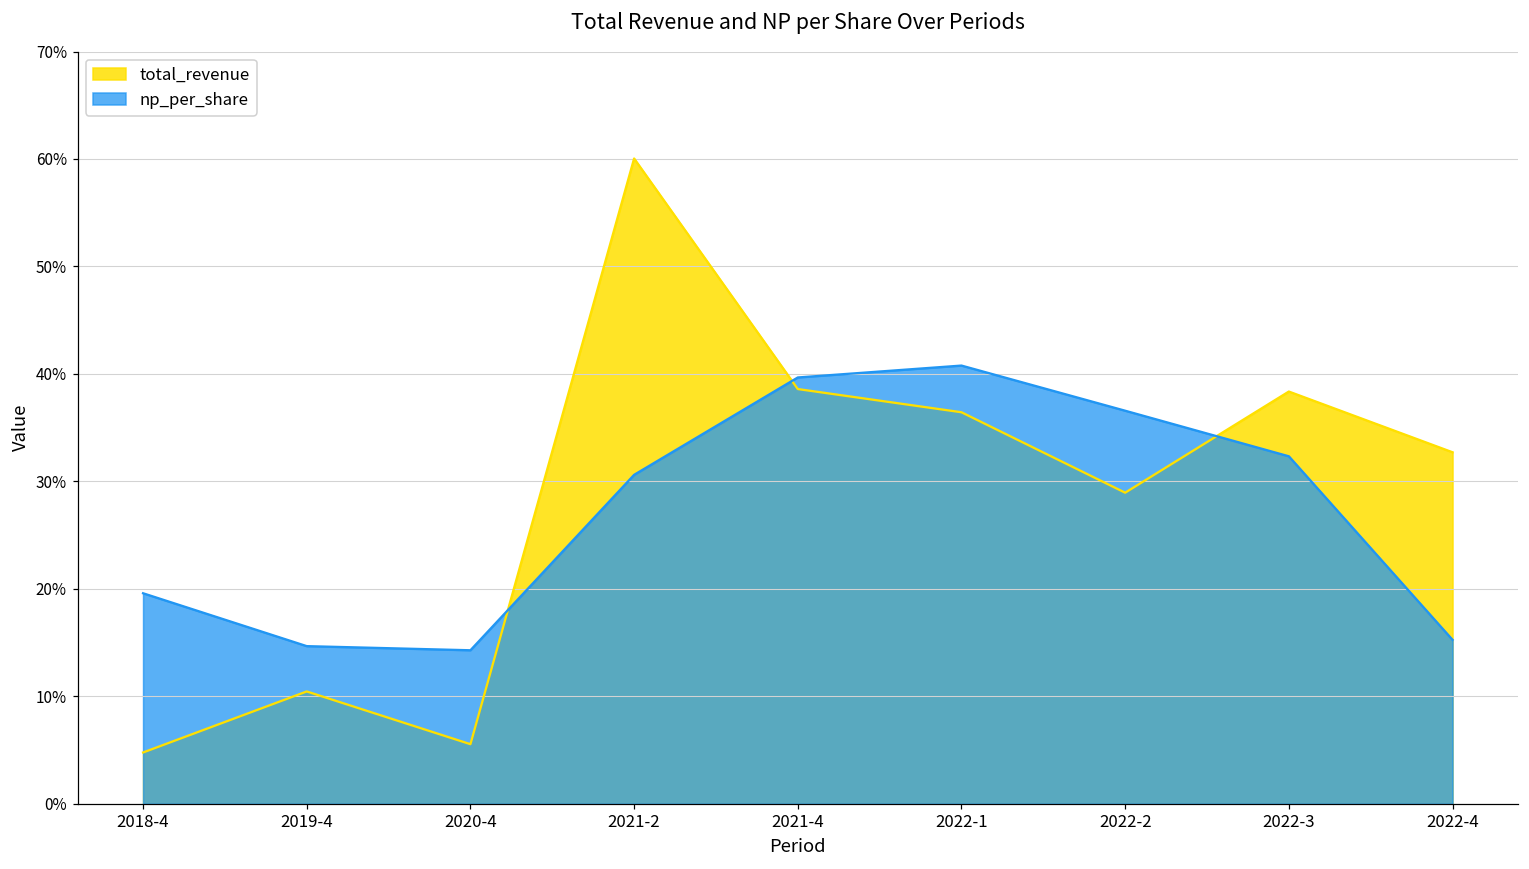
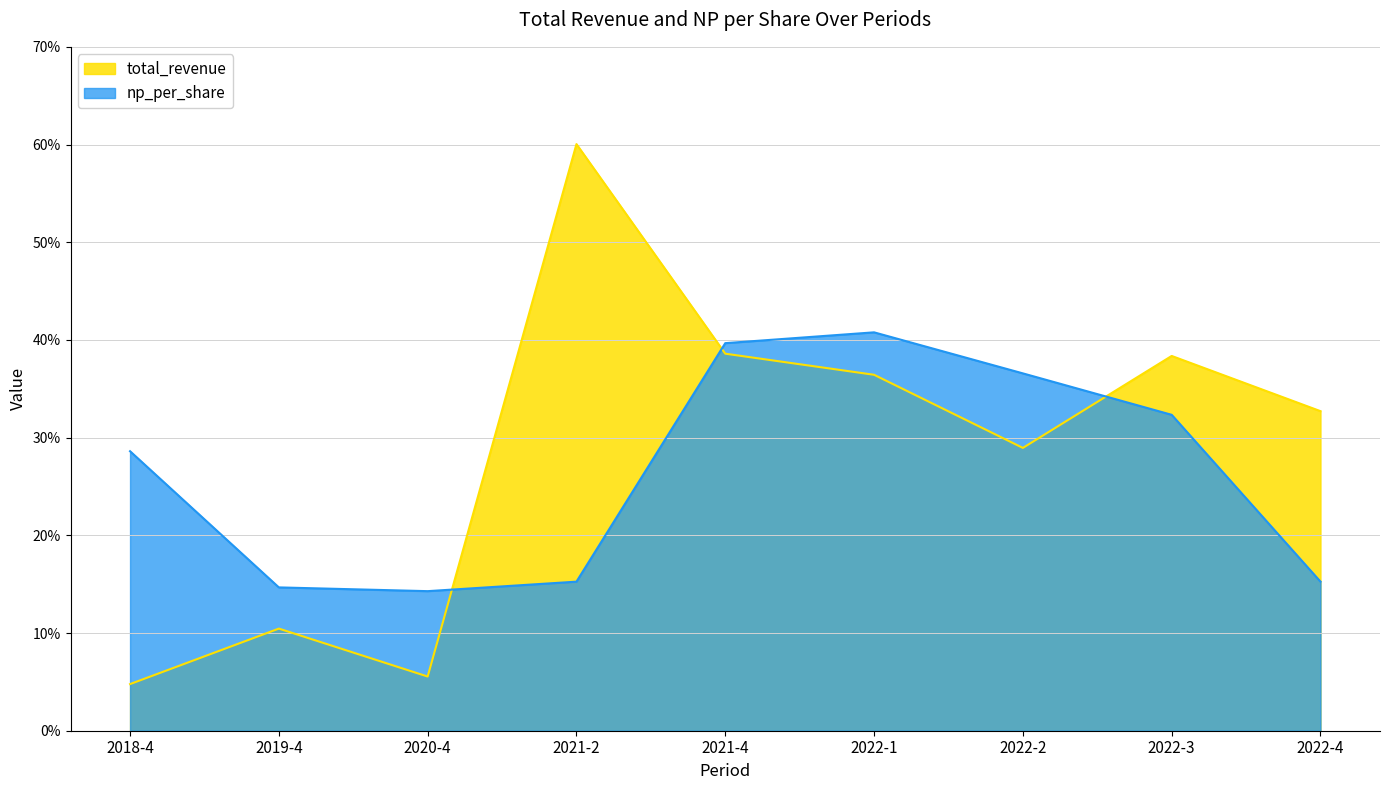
np_per_share, 2018-4: 20% -> 29%
np_per_share, 2021-2: 31% -> 15%
